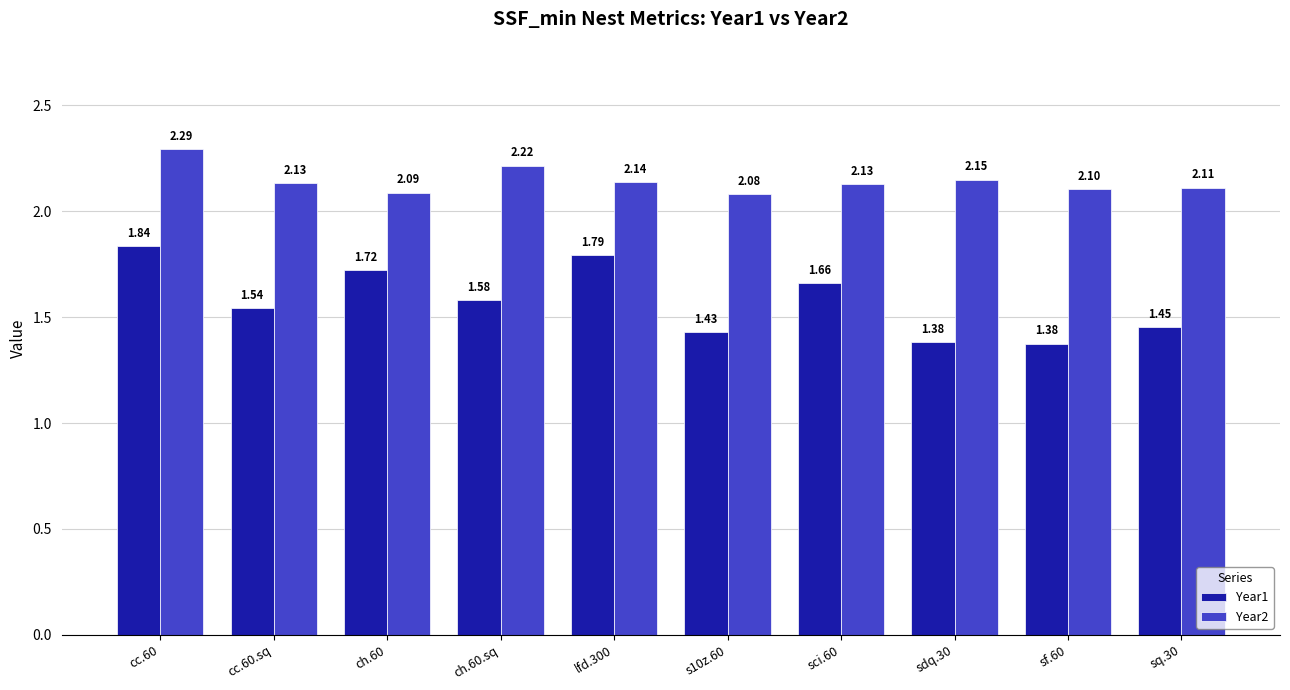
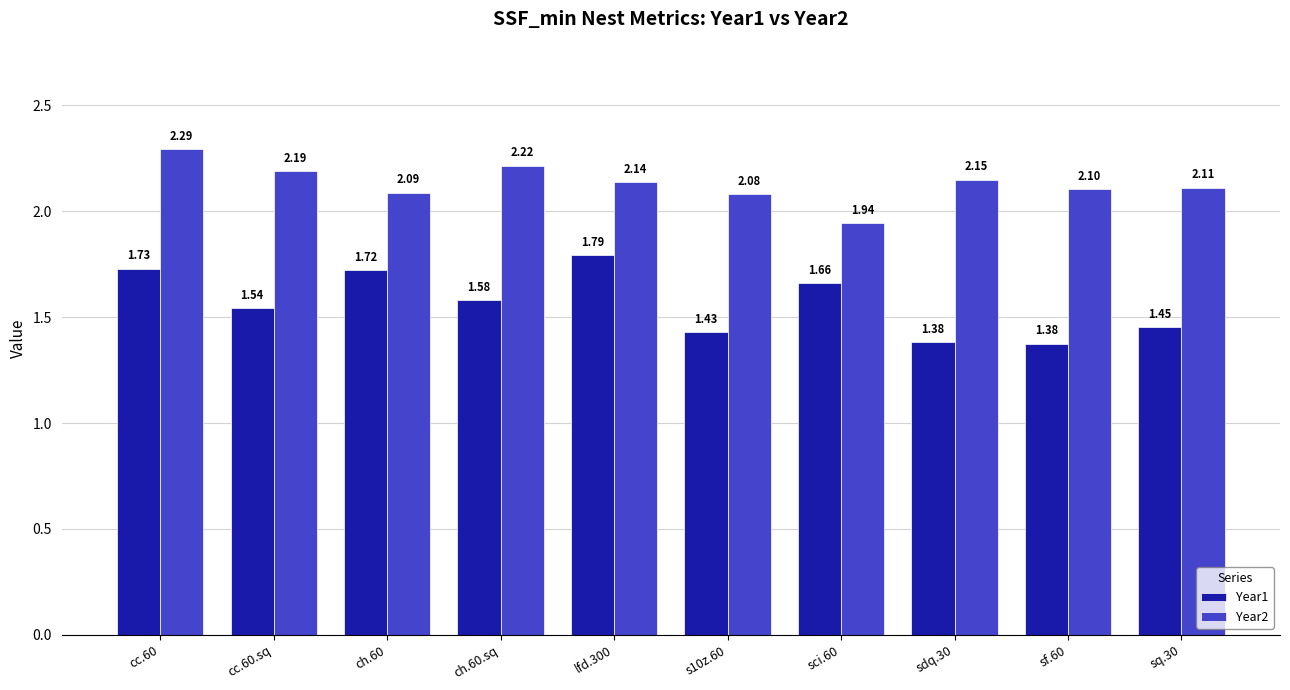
Year1, cc.60: 1.84 -> 1.73
Year2, cc.60.sq: 2.13 -> 2.19
Year2, sci.60: 2.13 -> 1.94
